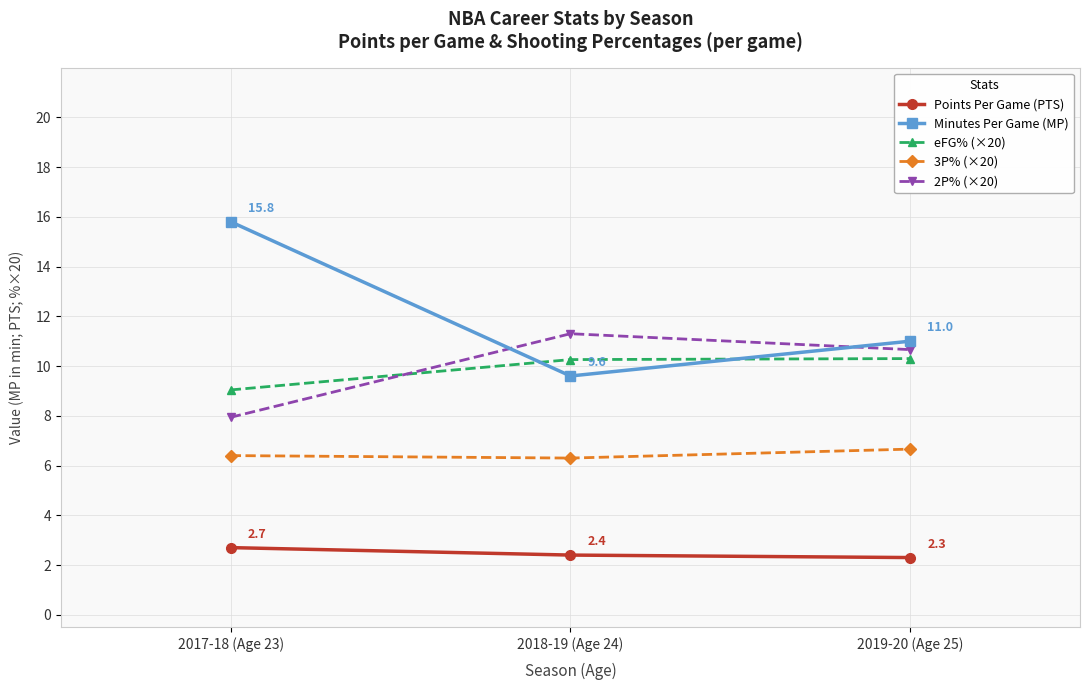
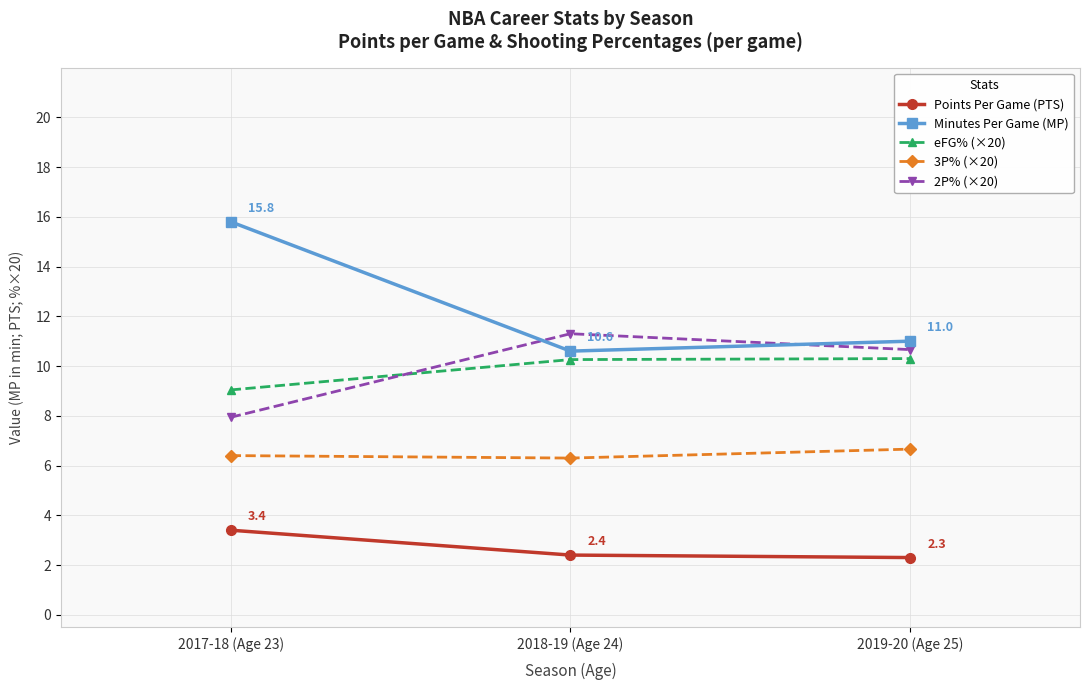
Points Per Game (PTS), 2017-18 (Age 23): 2.7 -> 3.4
Minutes Per Game (MP), 2018-19 (Age 24): 9.6 -> 10.6
